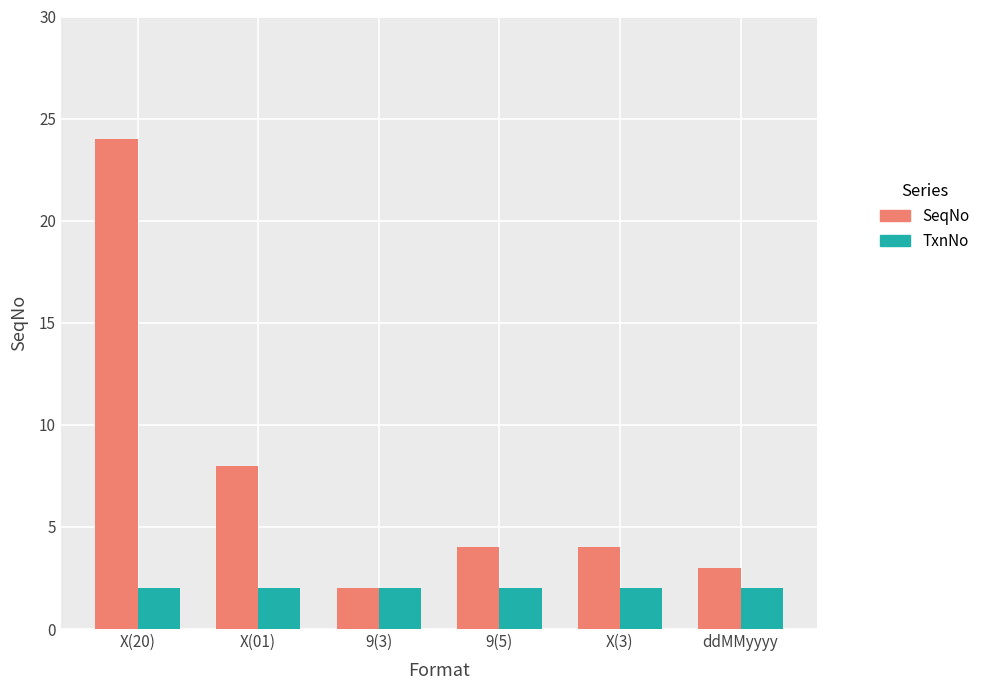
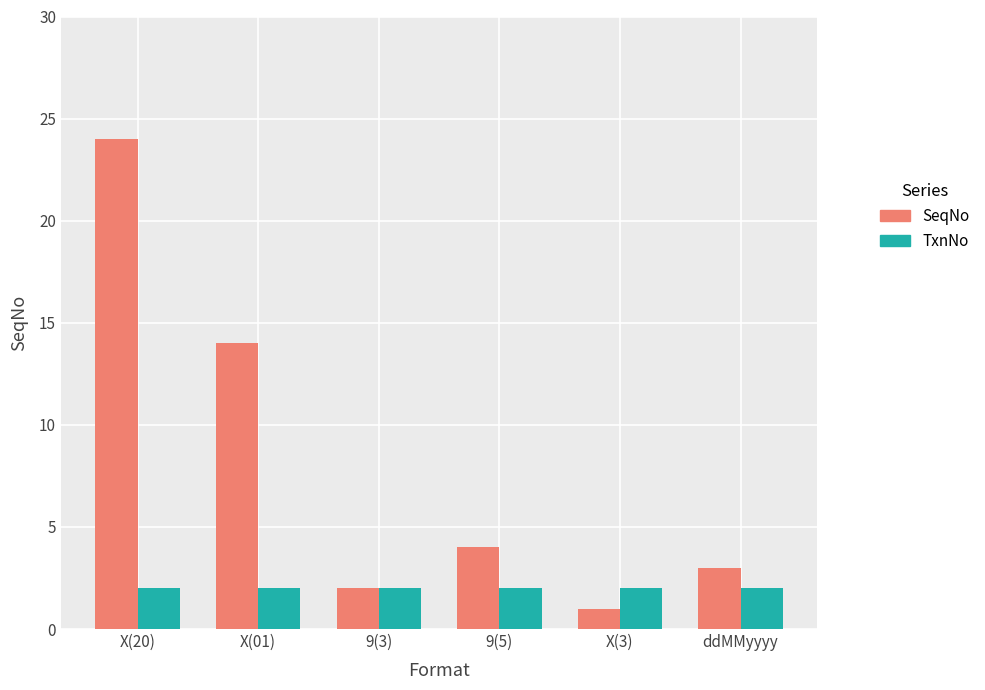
SeqNo, X(01): 8 -> 14
SeqNo, X(3): 4 -> 1
